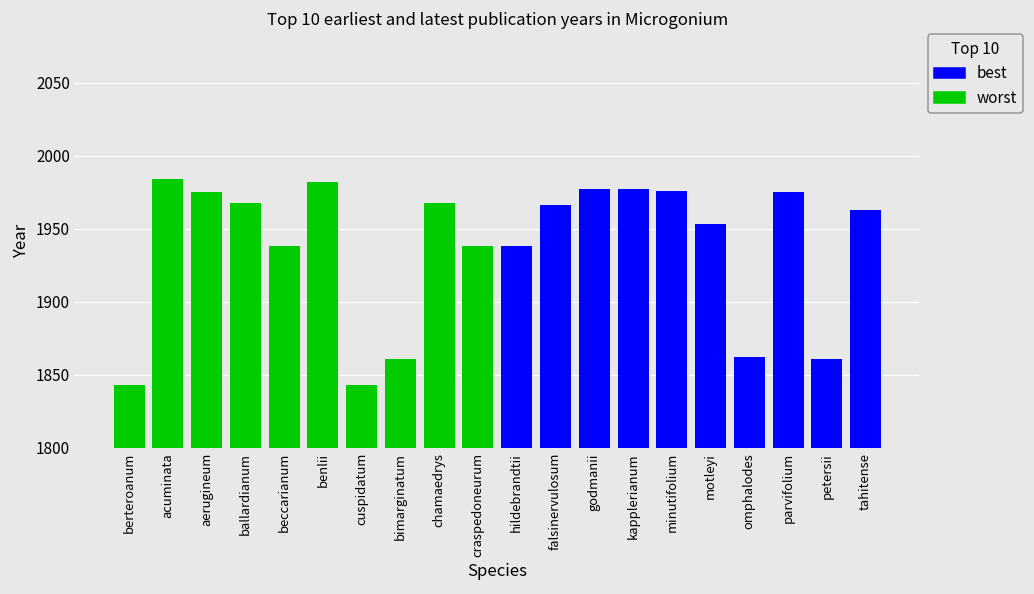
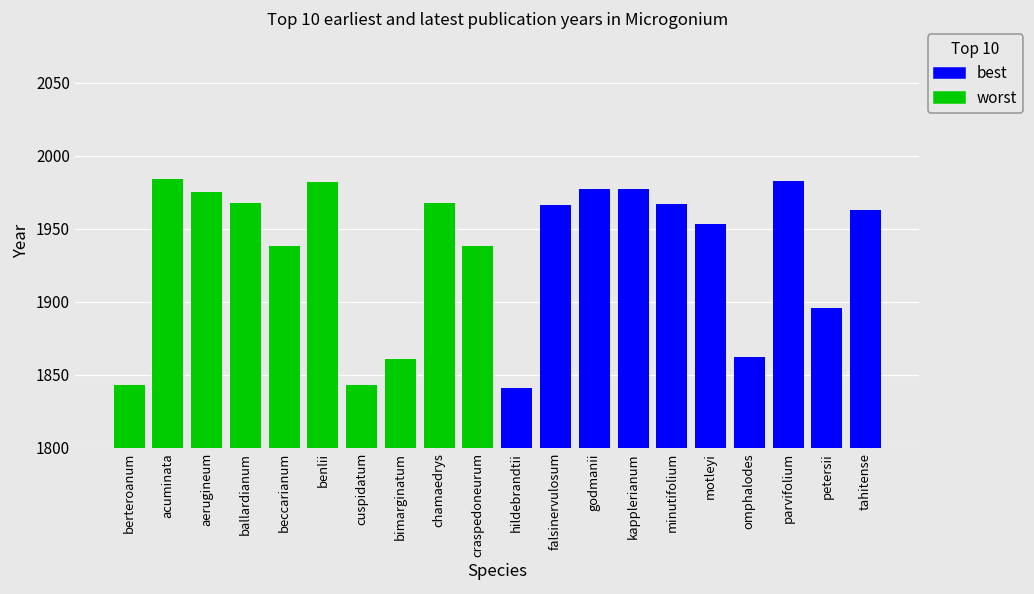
best, hildebrandtii: 1938 -> 1841
best, minutifolium: 1976 -> 1967
best, parvifolium: 1975 -> 1983
best, petersii: 1861 -> 1896
